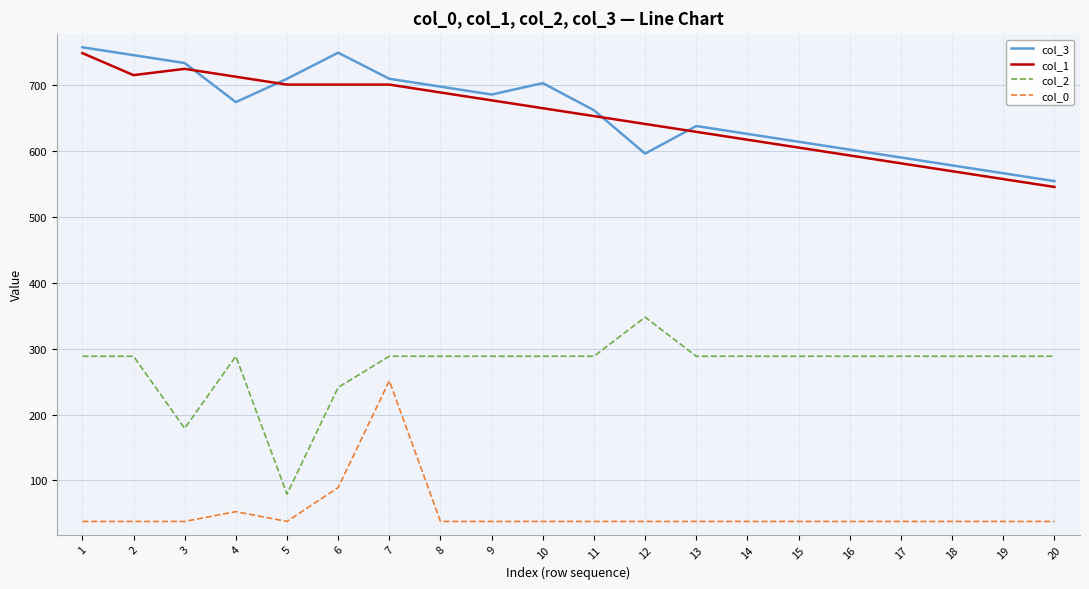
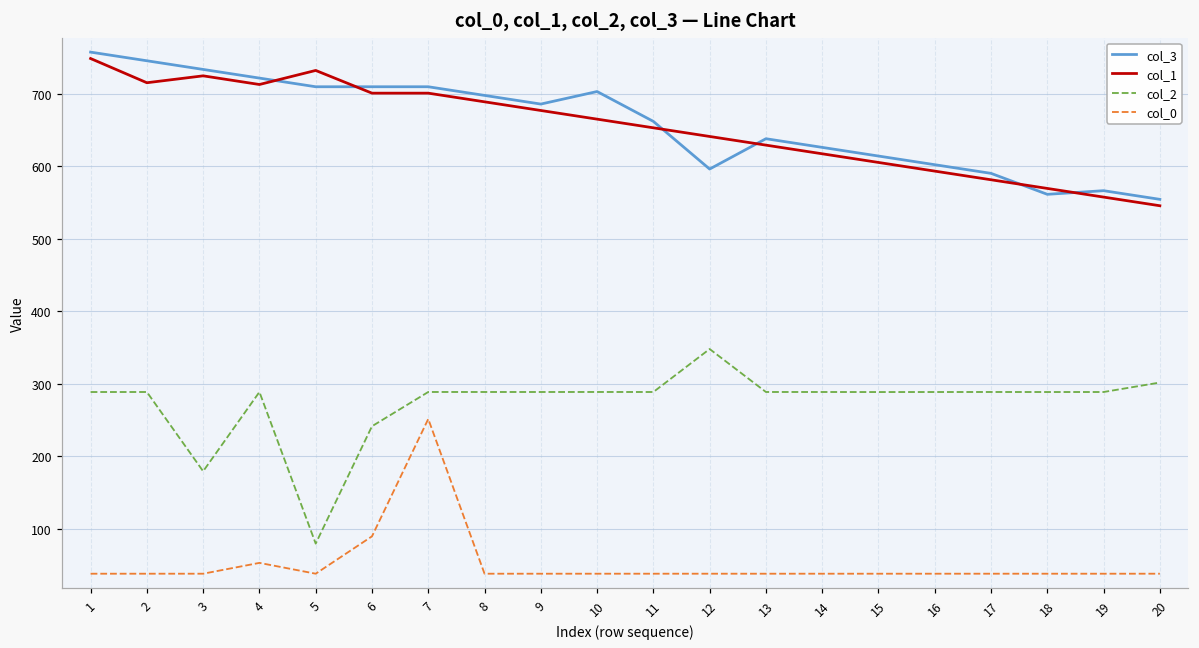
col_3, 4: 670 -> 720
col_1, 5: 700 -> 730
col_3, 6: 750 -> 710
col_3, 18: 580 -> 560
col_2, 20: 290 -> 300
